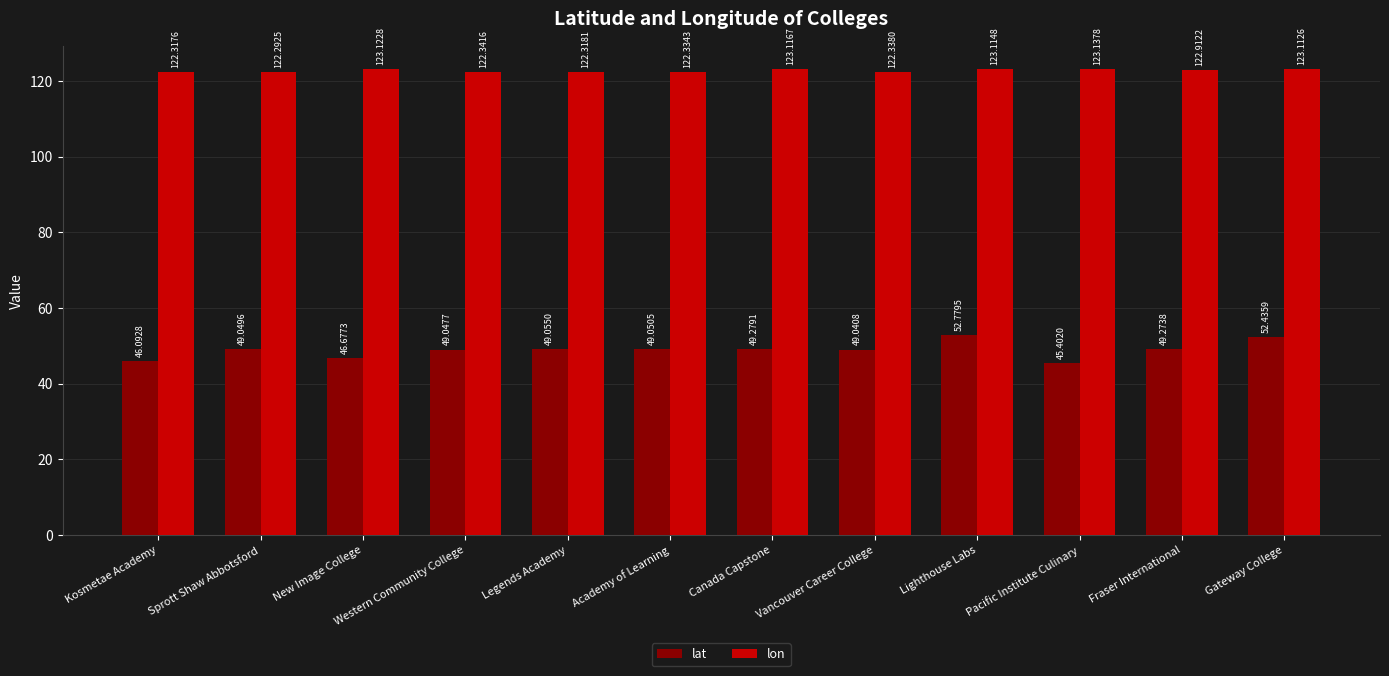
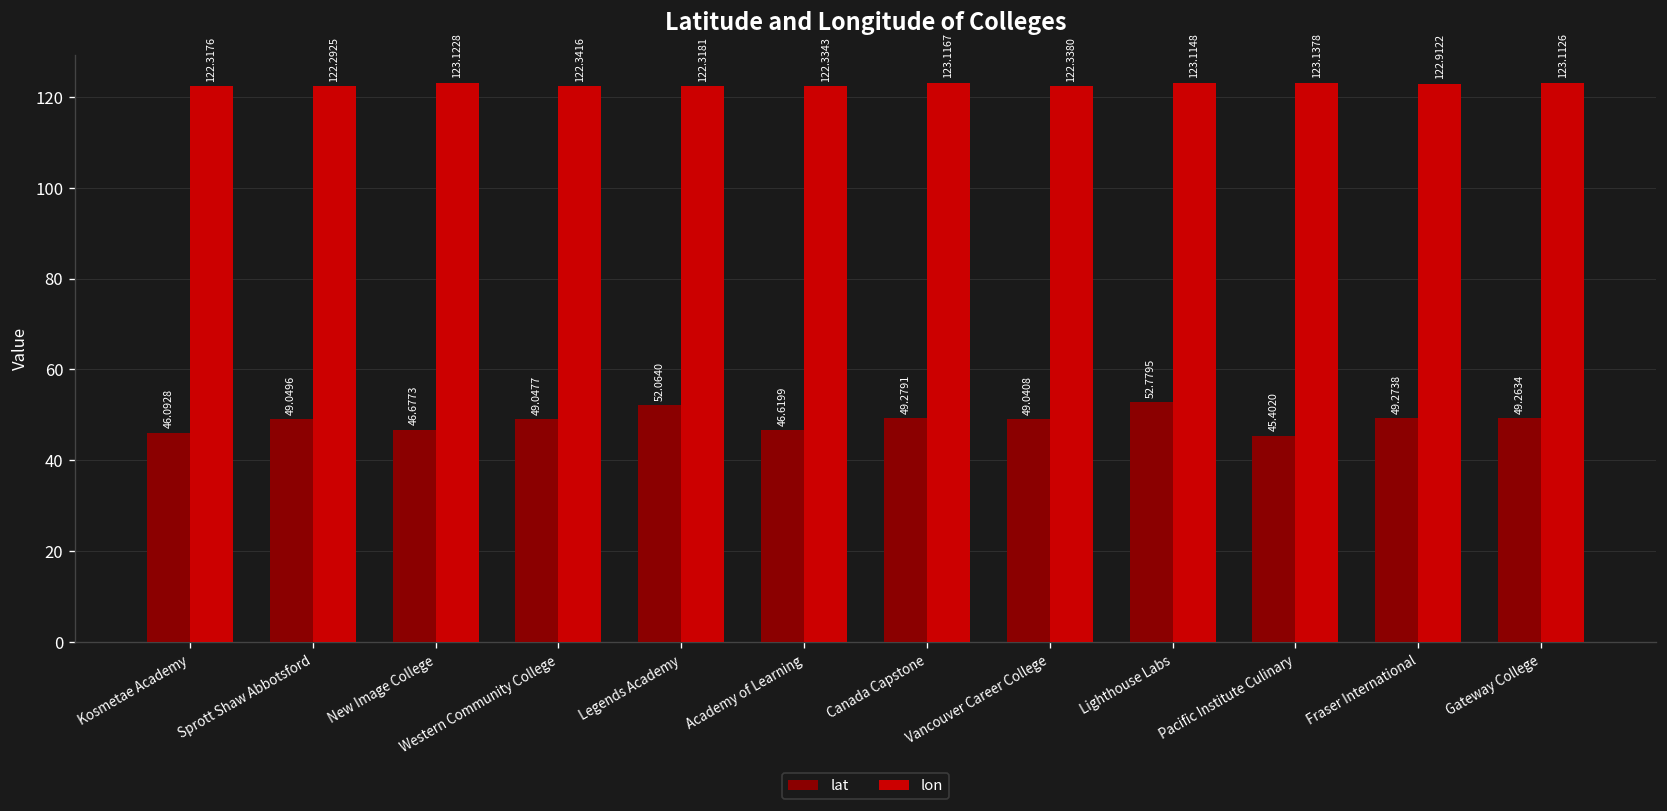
lat, Legends Academy: 49.0550 -> 52.0640
lat, Academy of Learning: 49.0505 -> 46.6199
lat, Gateway College: 52.4359 -> 49.2634
